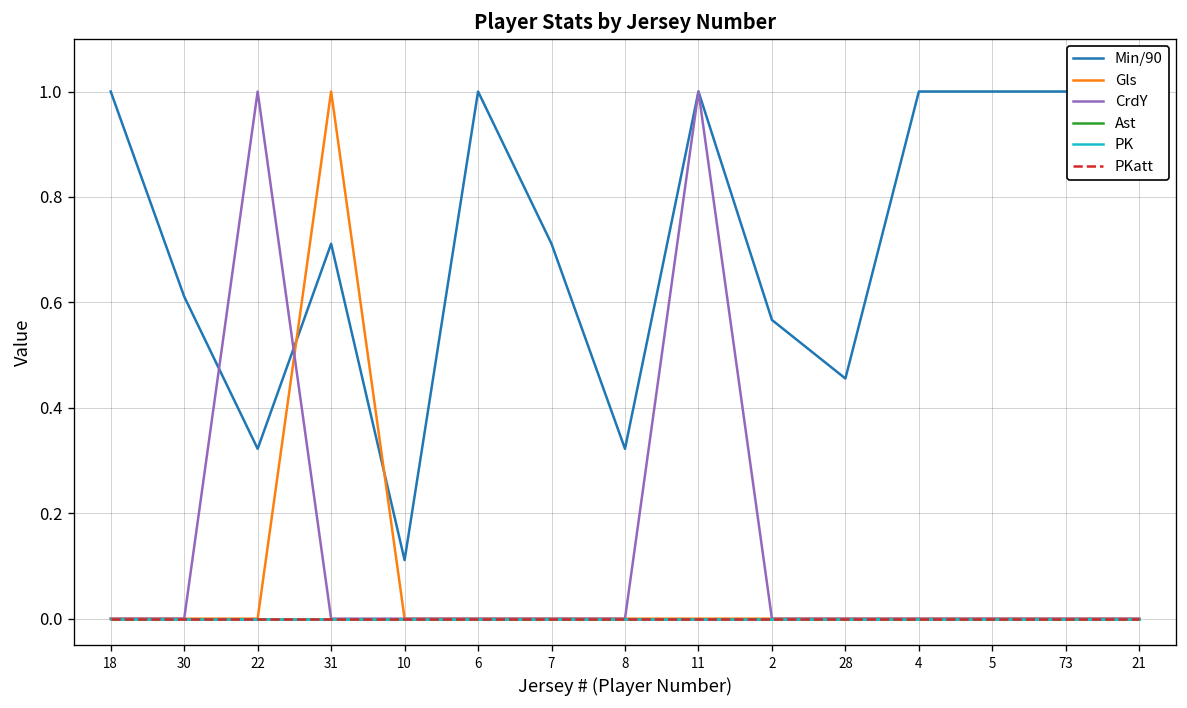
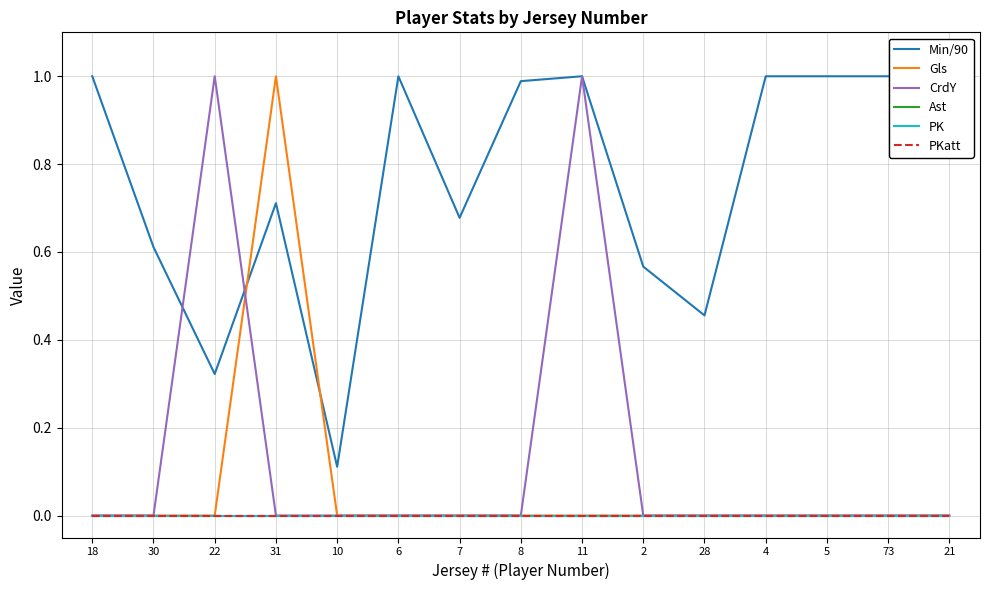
Min/90, 7: 0.71 -> 0.68
Min/90, 8: 0.32 -> 0.99
